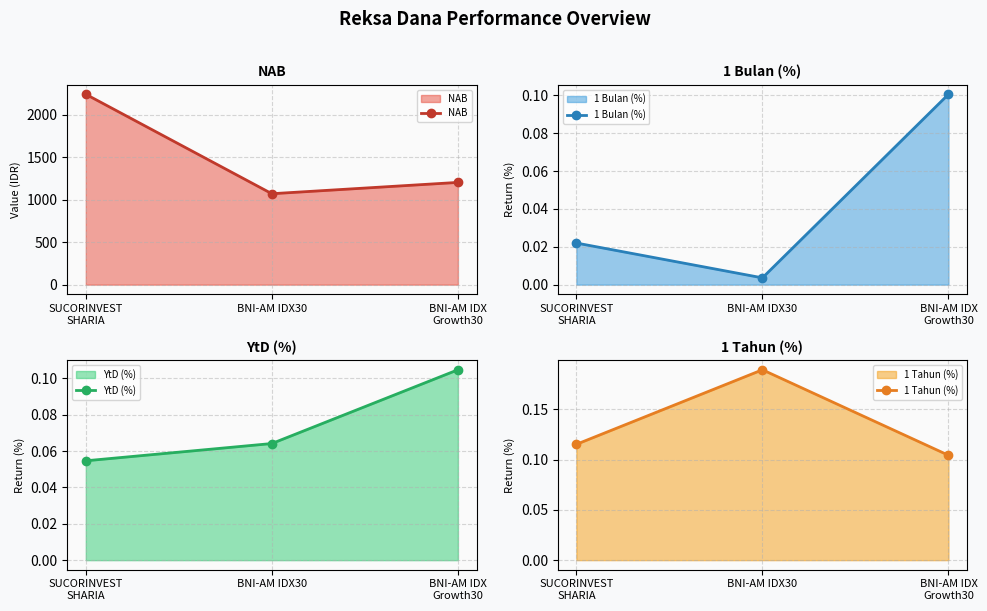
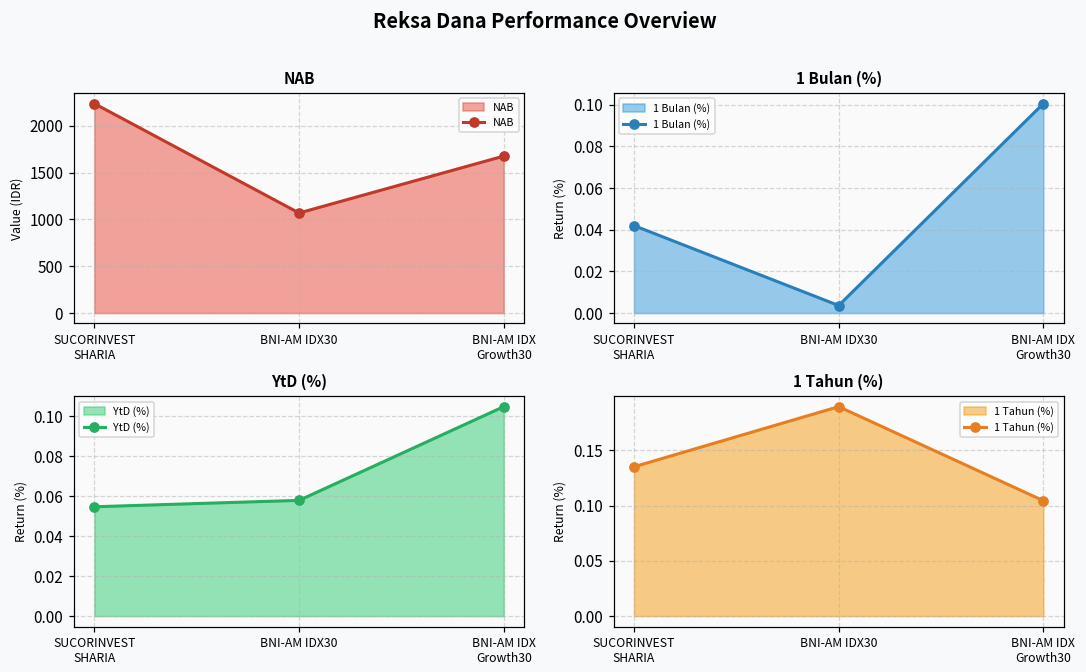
NAB, BNI-AM IDX Growth30: 1200 -> 1700
1 Bulan (%), SUCORINVEST SHARIA: 0.022 -> 0.042
YtD (%), BNI-AM IDX30: 0.064 -> 0.058
1 Tahun (%), SUCORINVEST SHARIA: 0.115 -> 0.135
